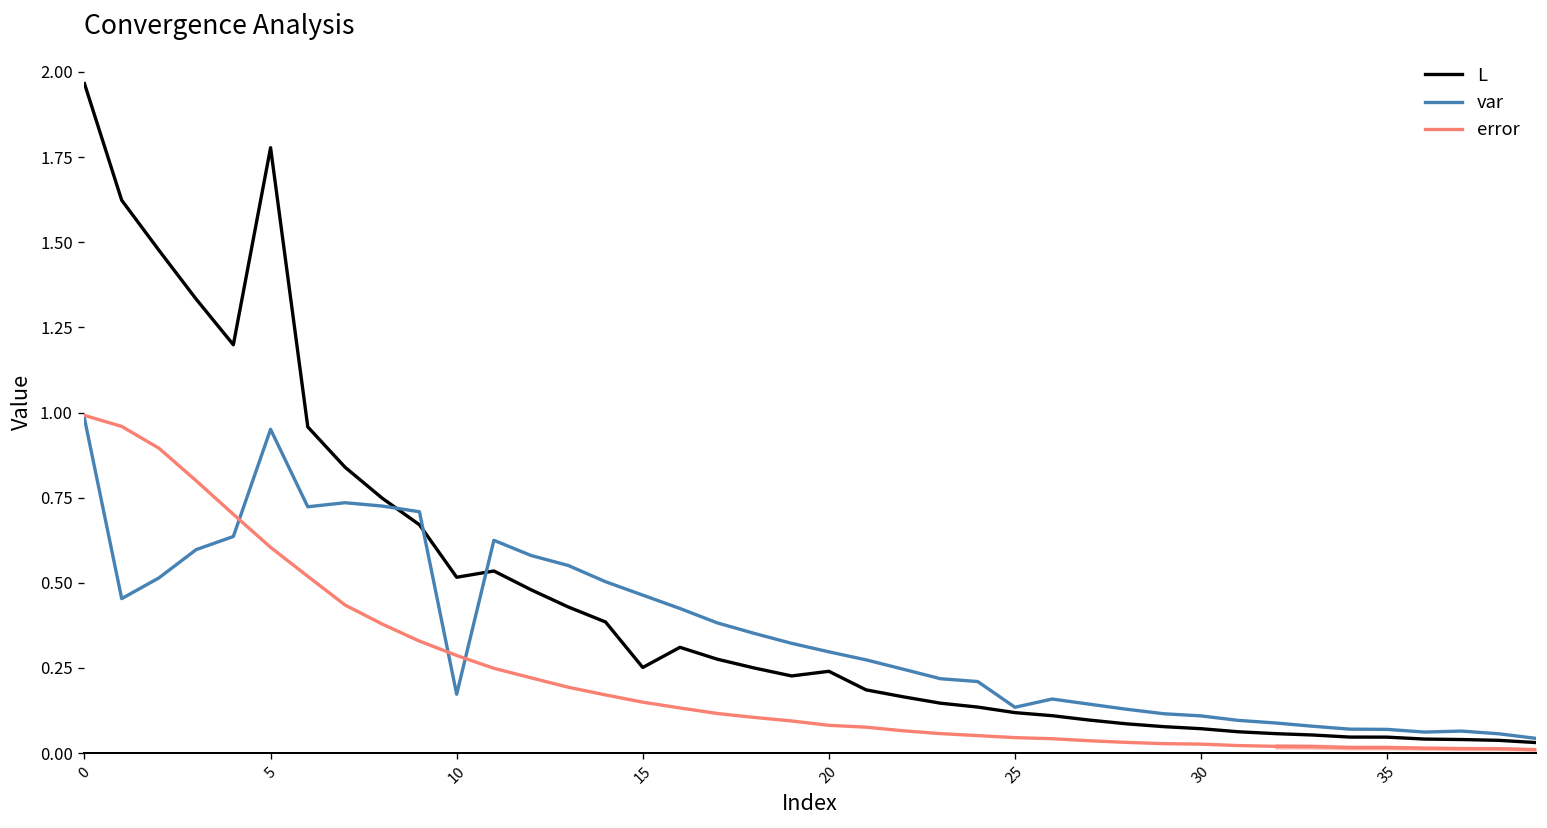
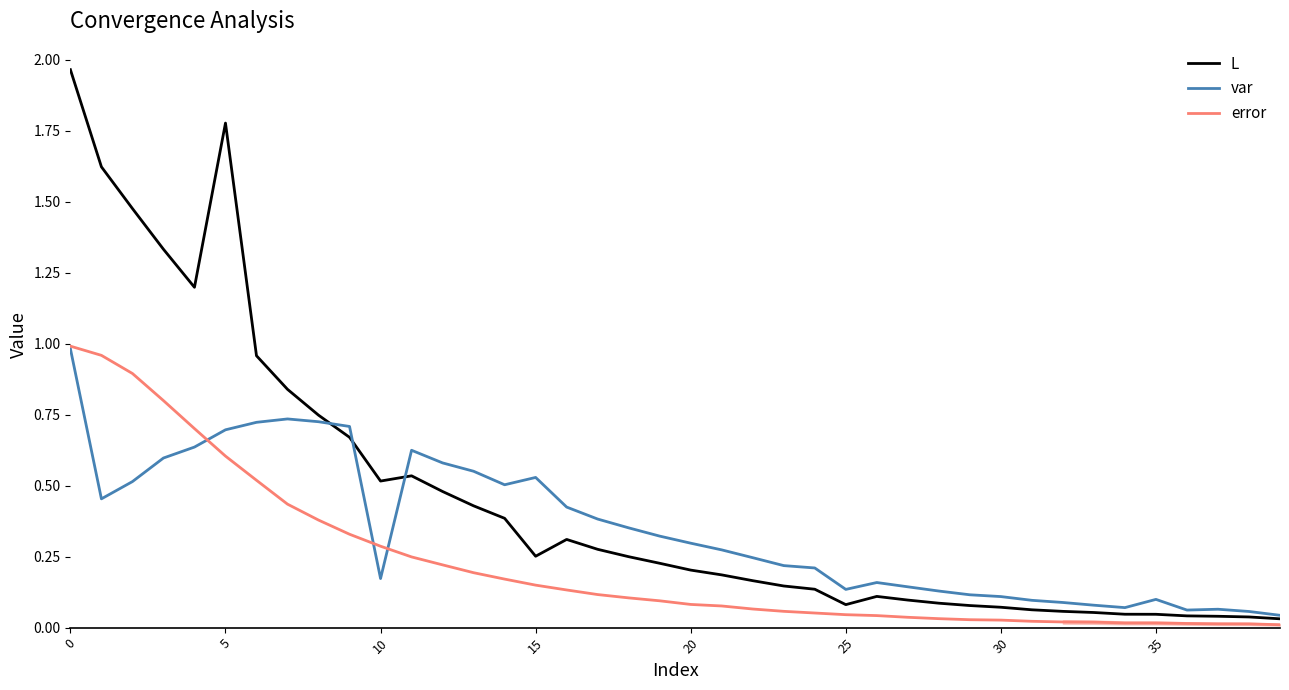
var, 5: 0.95 -> 0.70
var, 15: 0.46 -> 0.53
L, 20: 0.24 -> 0.20
L, 25: 0.12 -> 0.08
var, 35: 0.07 -> 0.10
